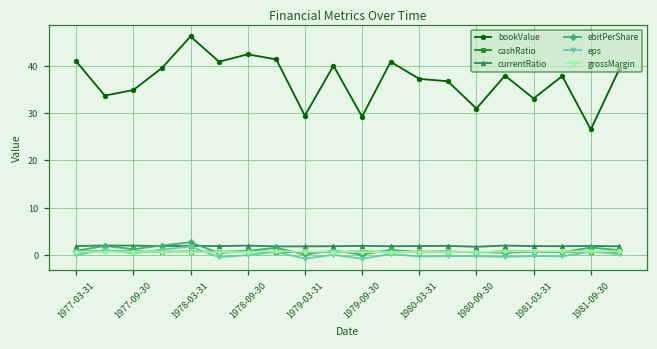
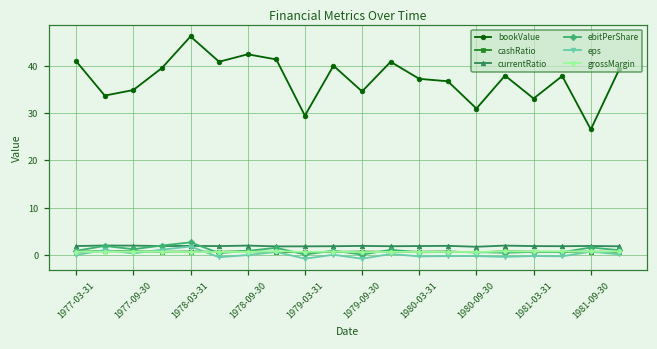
bookValue, 1979-09-30: 29 -> 35
